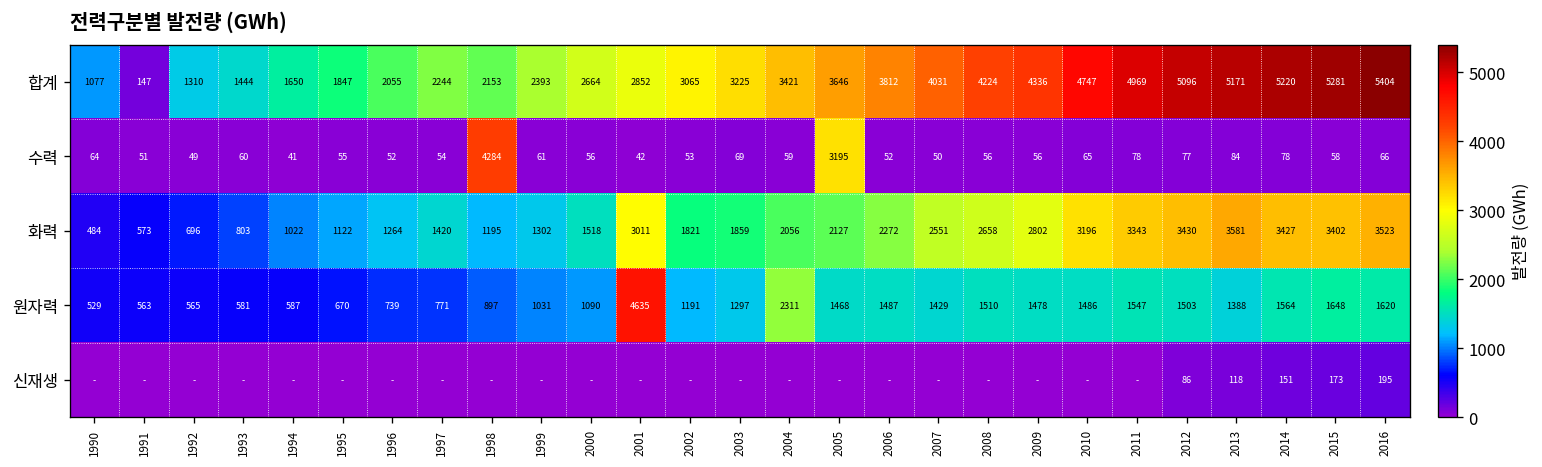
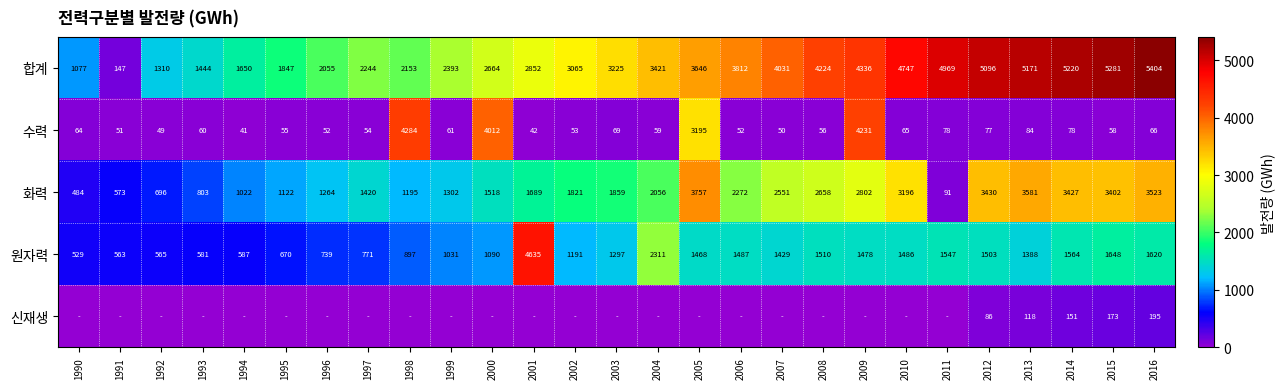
수력, 2000: 56 -> 4012
수력, 2009: 56 -> 4231
화력, 2001: 3011 -> 1689
화력, 2005: 2127 -> 3757
화력, 2011: 3343 -> 91
